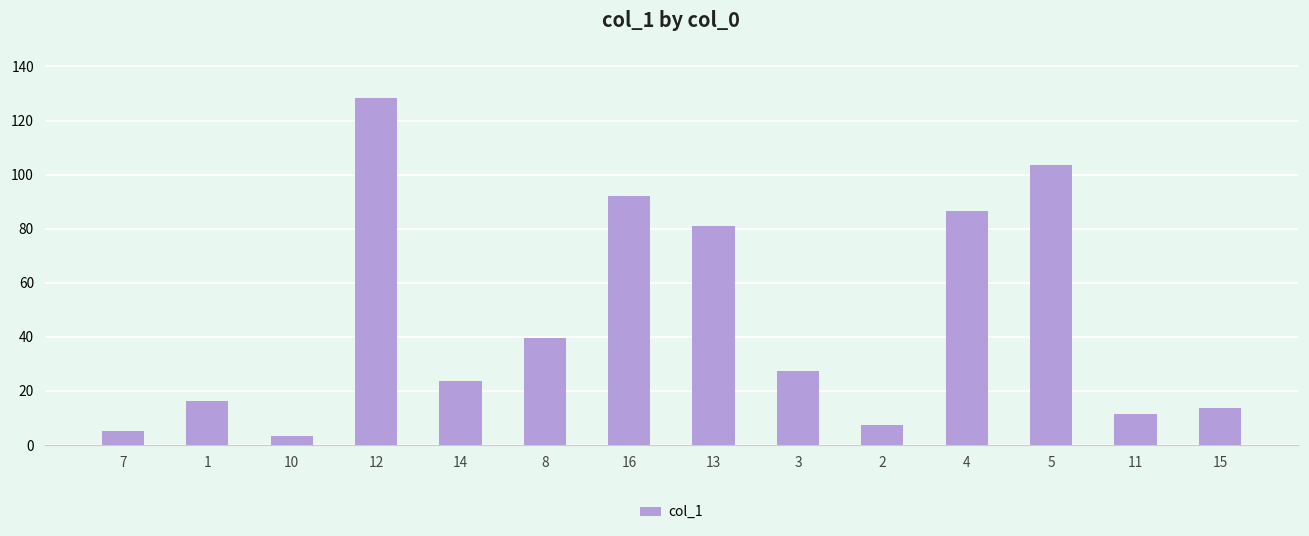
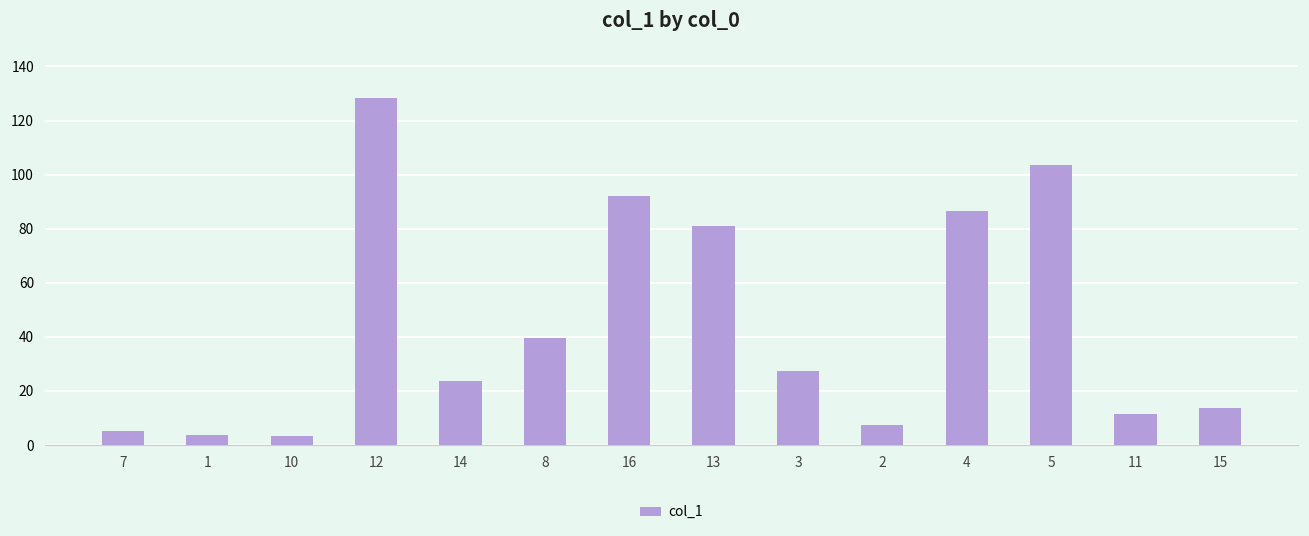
1: 16 -> 4
